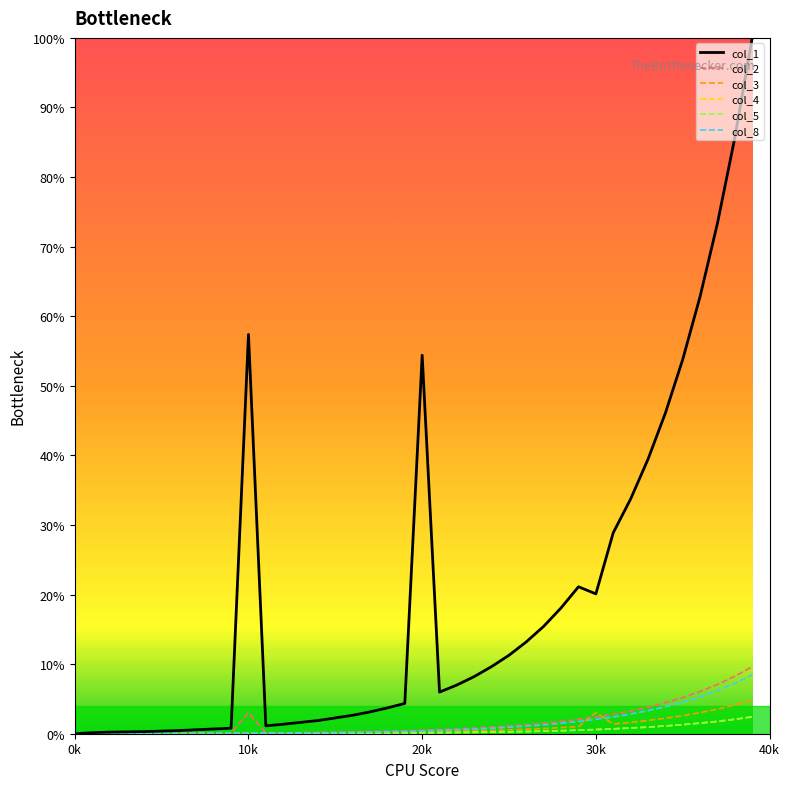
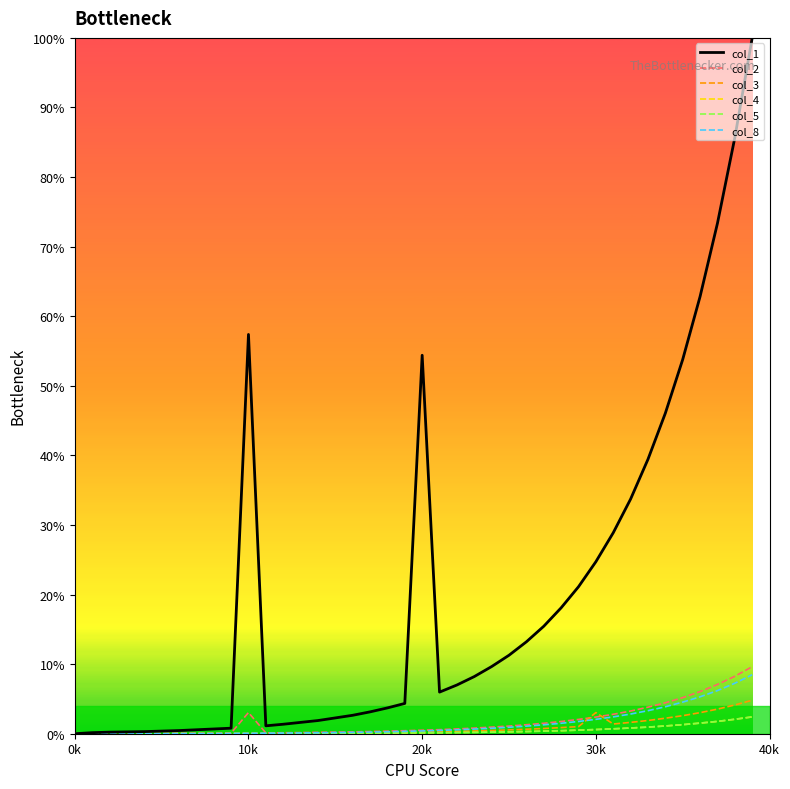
col_1, 30k: 20% -> 25%
